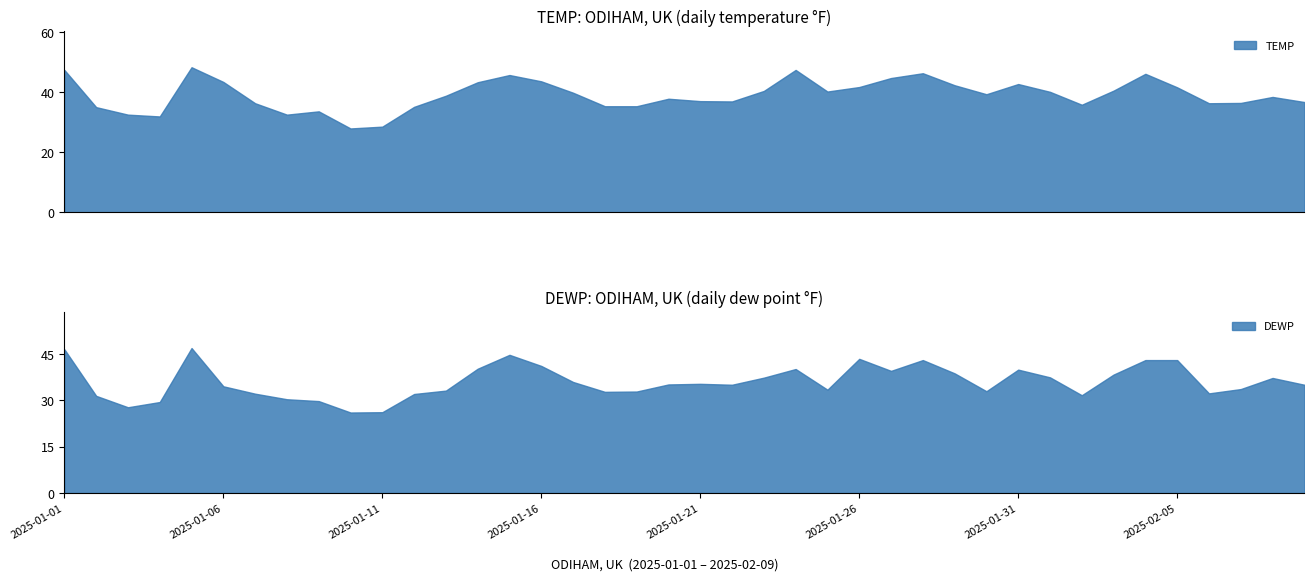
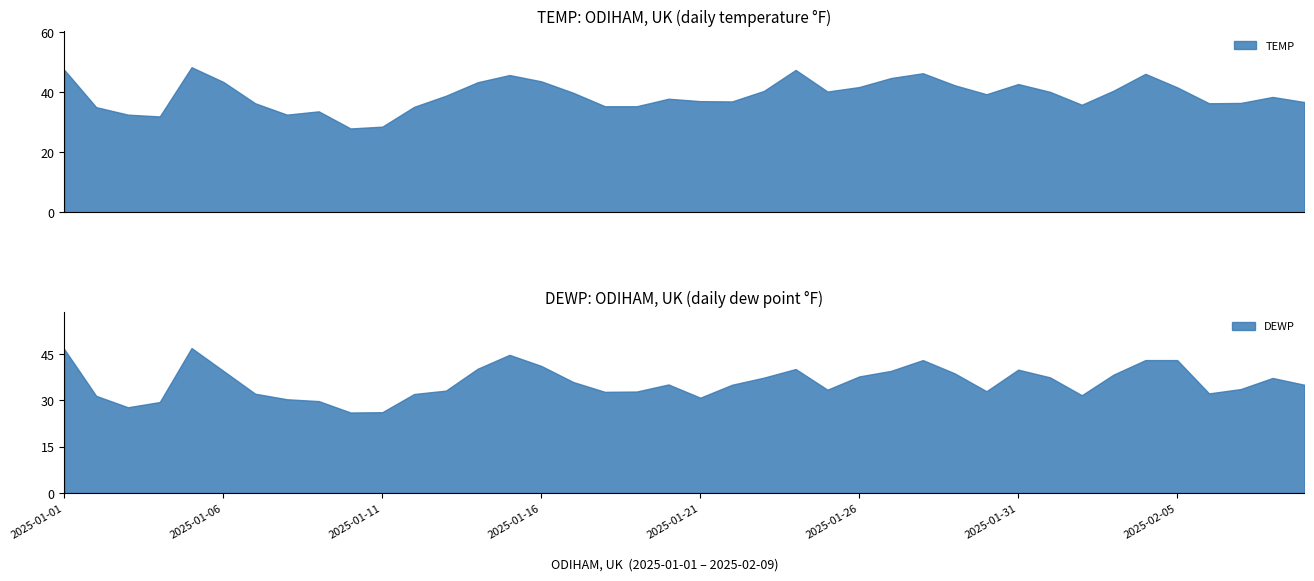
DEWP: ODIHAM, UK (daily dew point °F), 2025-01-06: 35 -> 40
DEWP: ODIHAM, UK (daily dew point °F), 2025-01-21: 35 -> 31
DEWP: ODIHAM, UK (daily dew point °F), 2025-01-26: 44 -> 38
